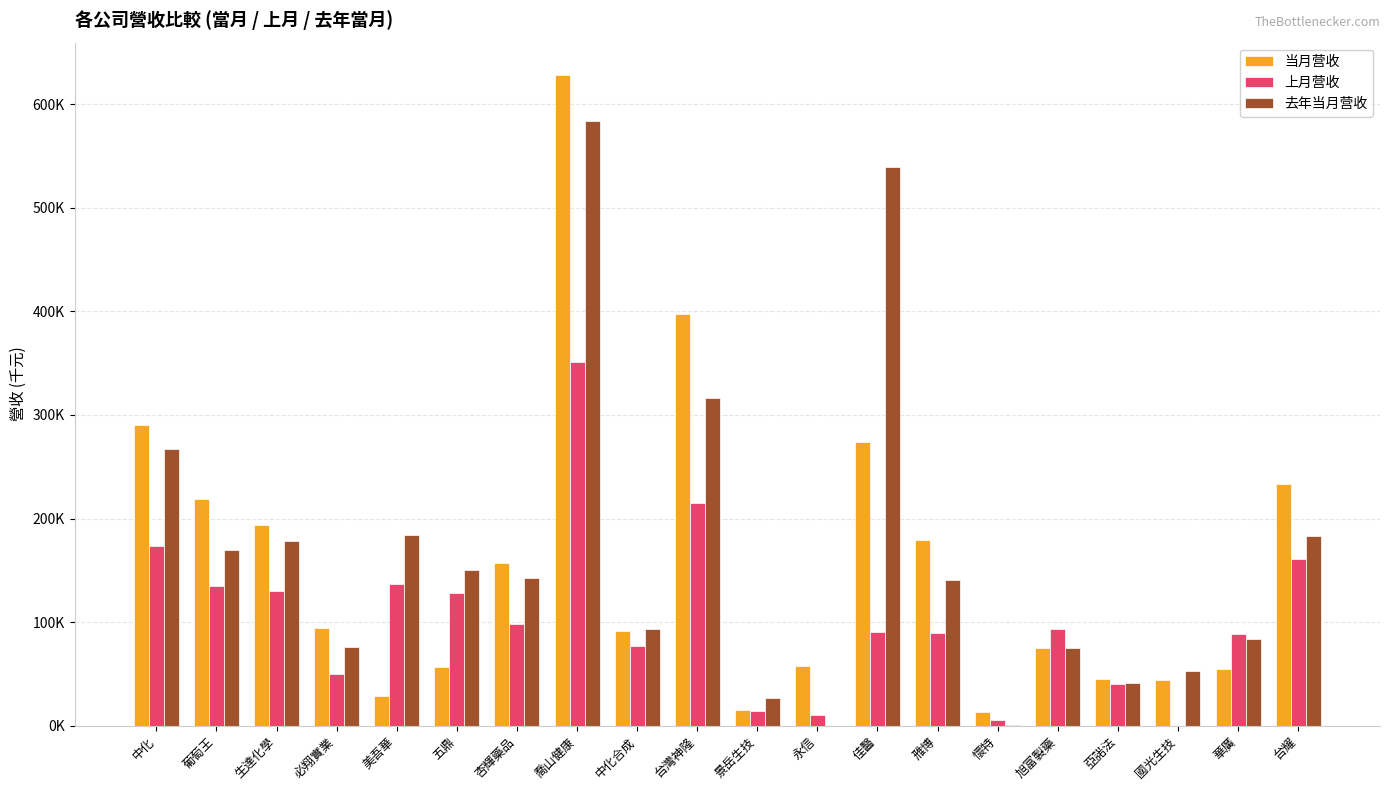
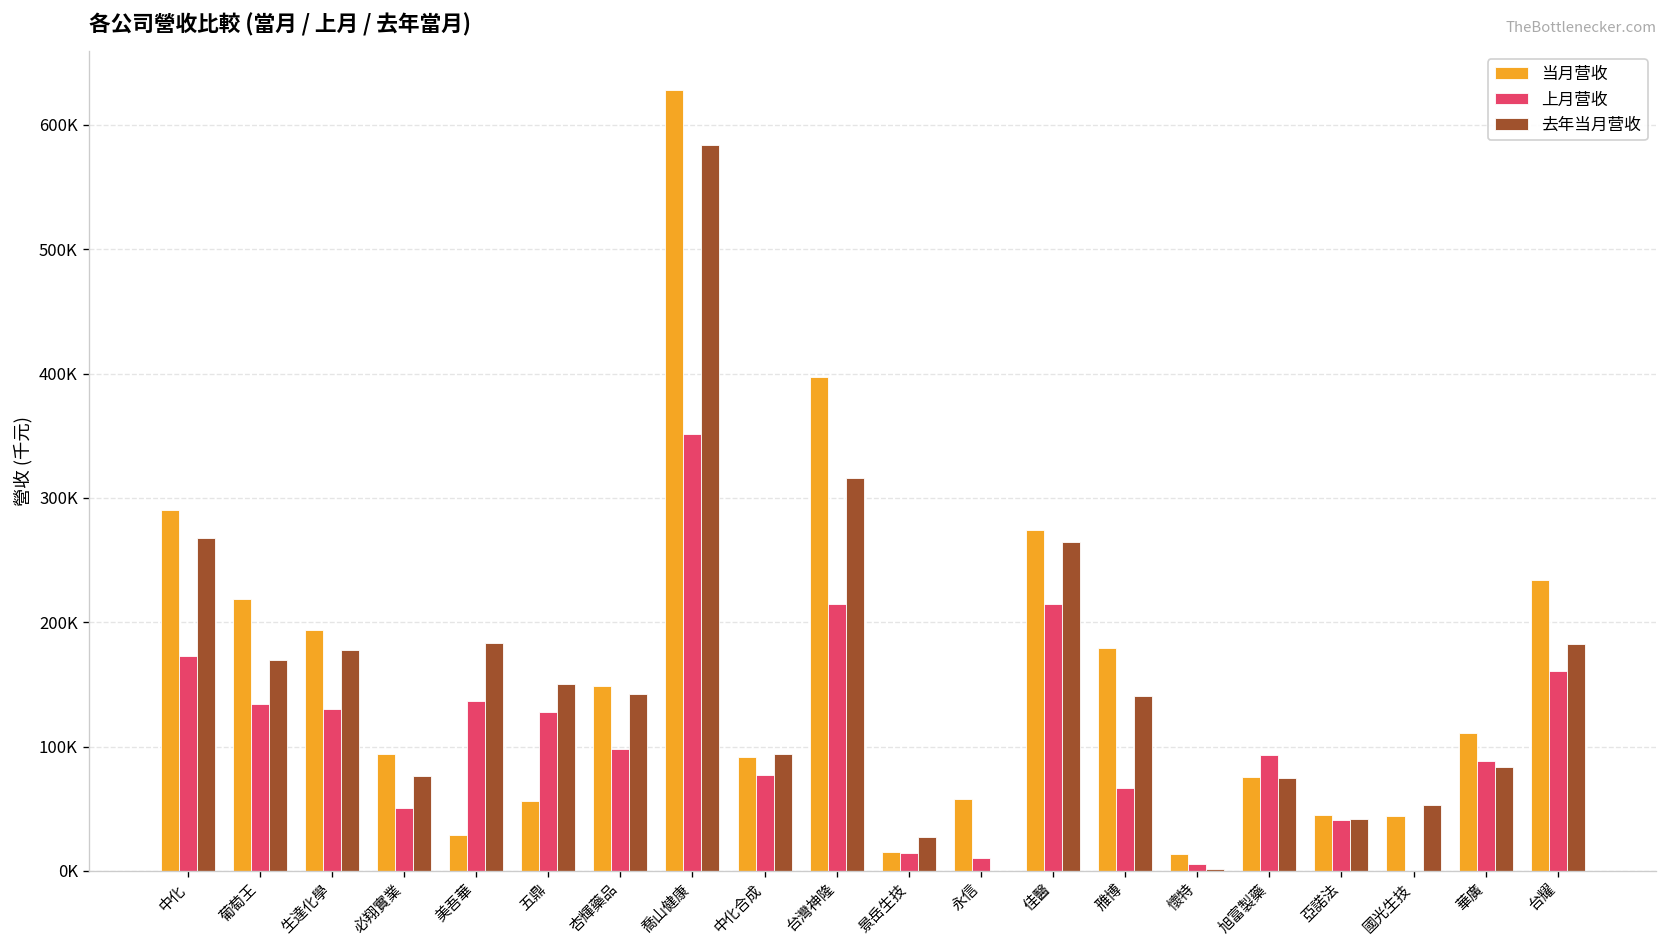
当月营收, 杏輝藥品: 157000 -> 148000
上月营收, 佳醫: 90000 -> 215000
去年当月营收, 佳醫: 539000 -> 264000
上月营收, 雃博: 90000 -> 66000
当月营收, 華廣: 55000 -> 111000
